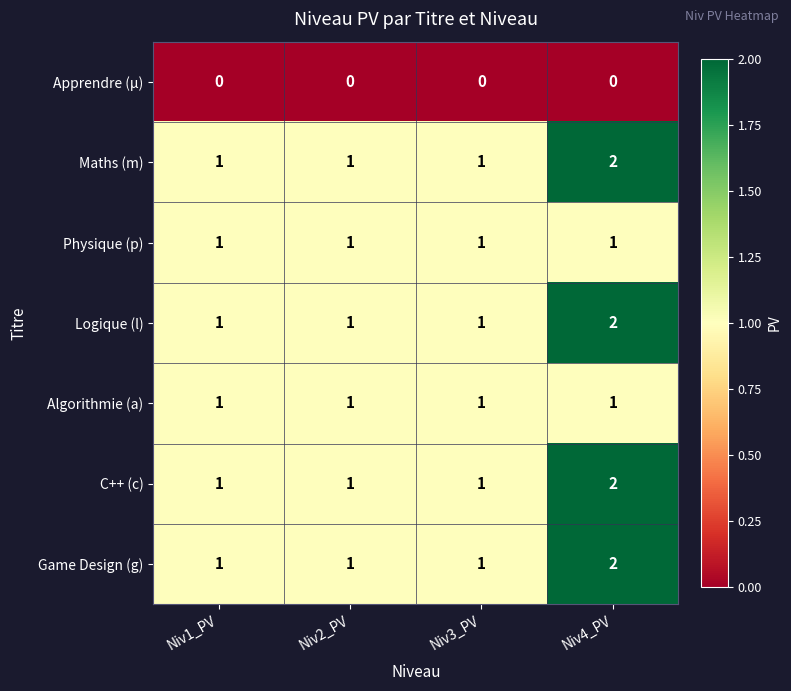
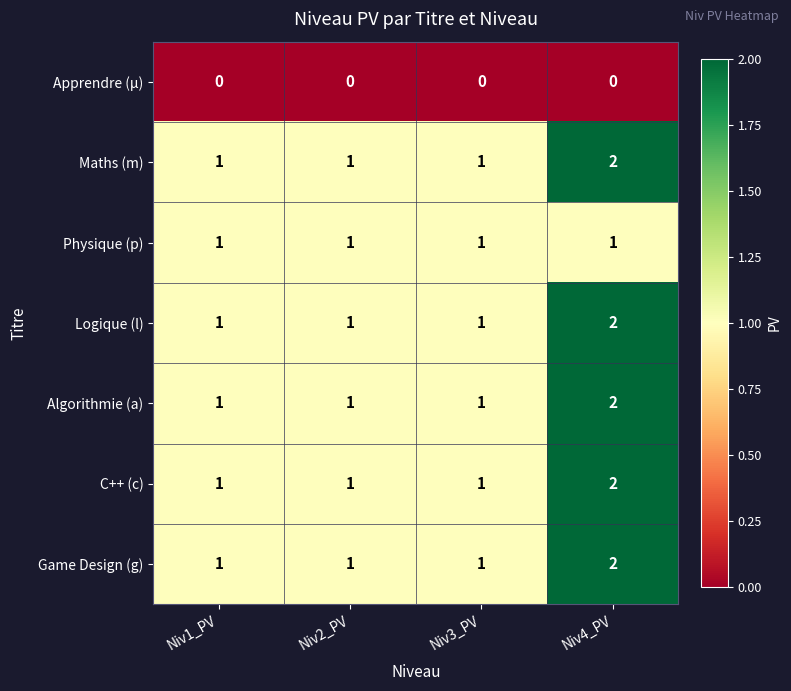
Algorithmie (a), Niv4_PV: 1 -> 2
